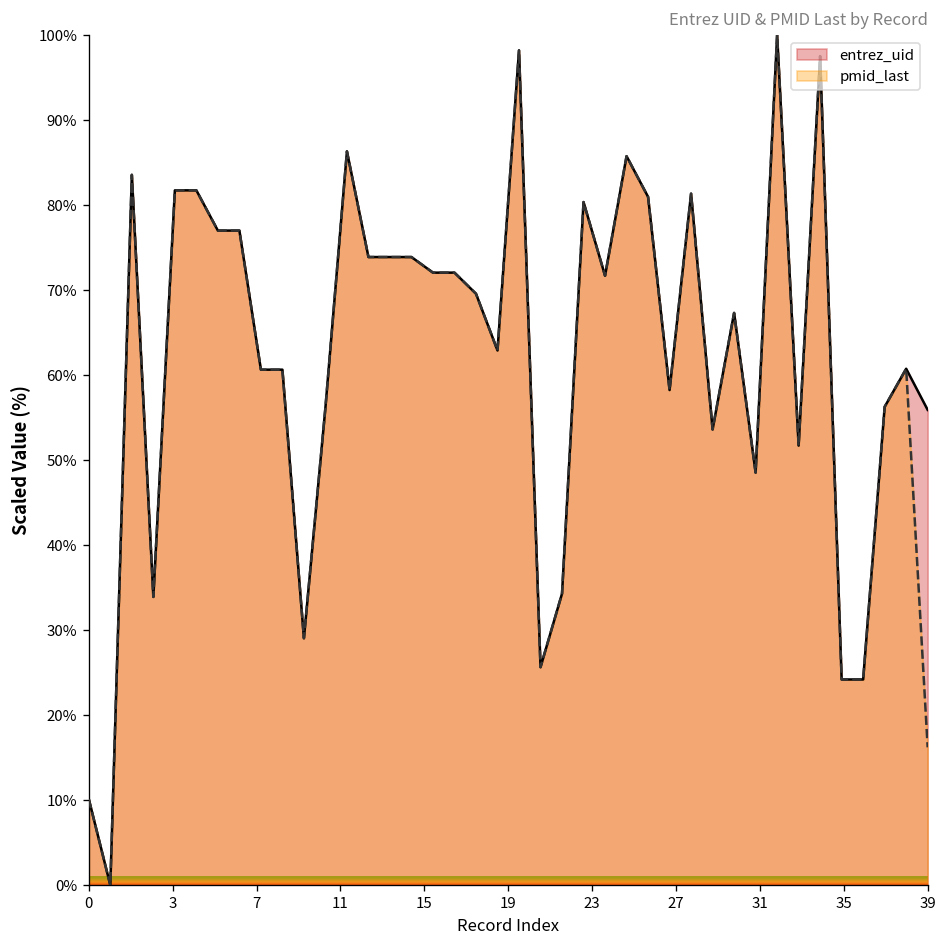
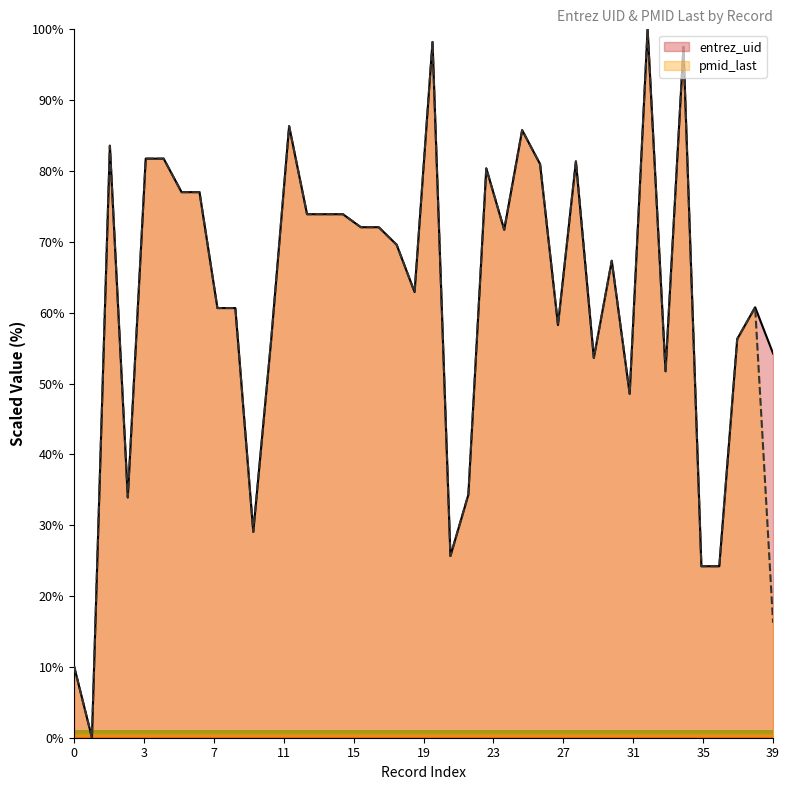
entrez_uid, 39: 56% -> 54%
